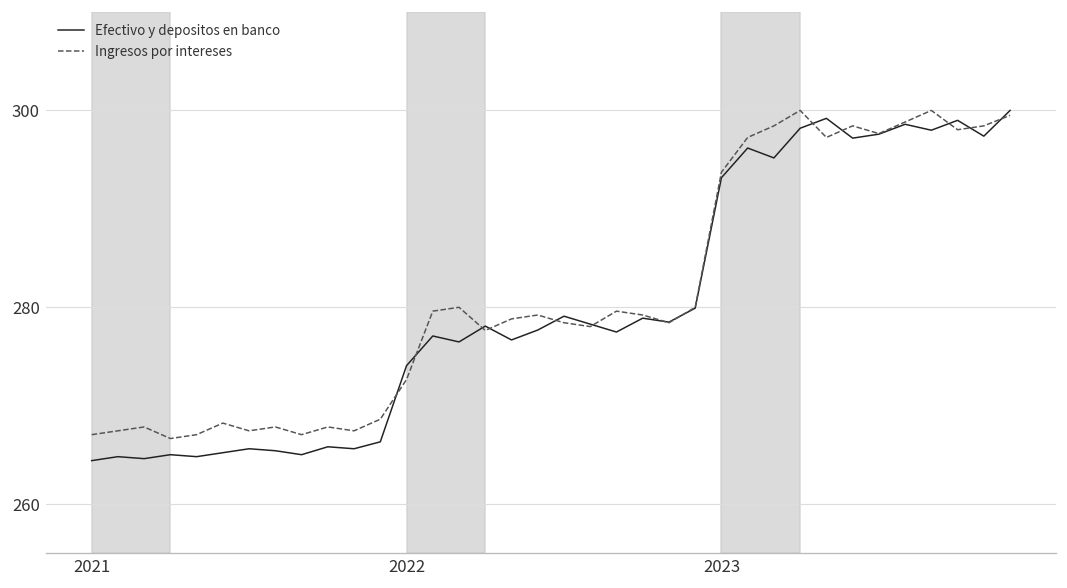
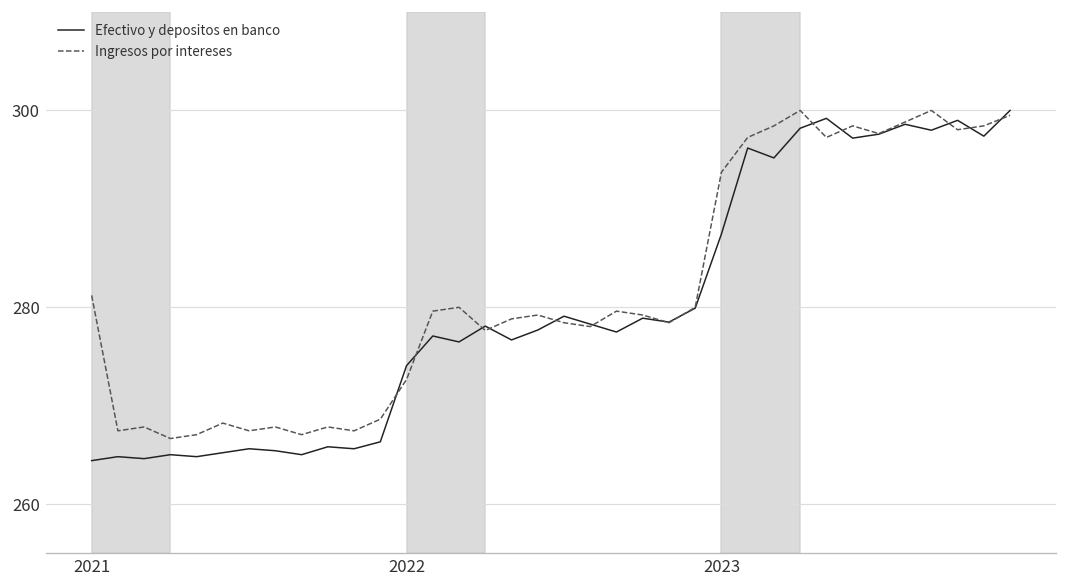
Ingresos por intereses, 2021: 267 -> 281
Efectivo y depositos en banco, 2023: 293 -> 287
